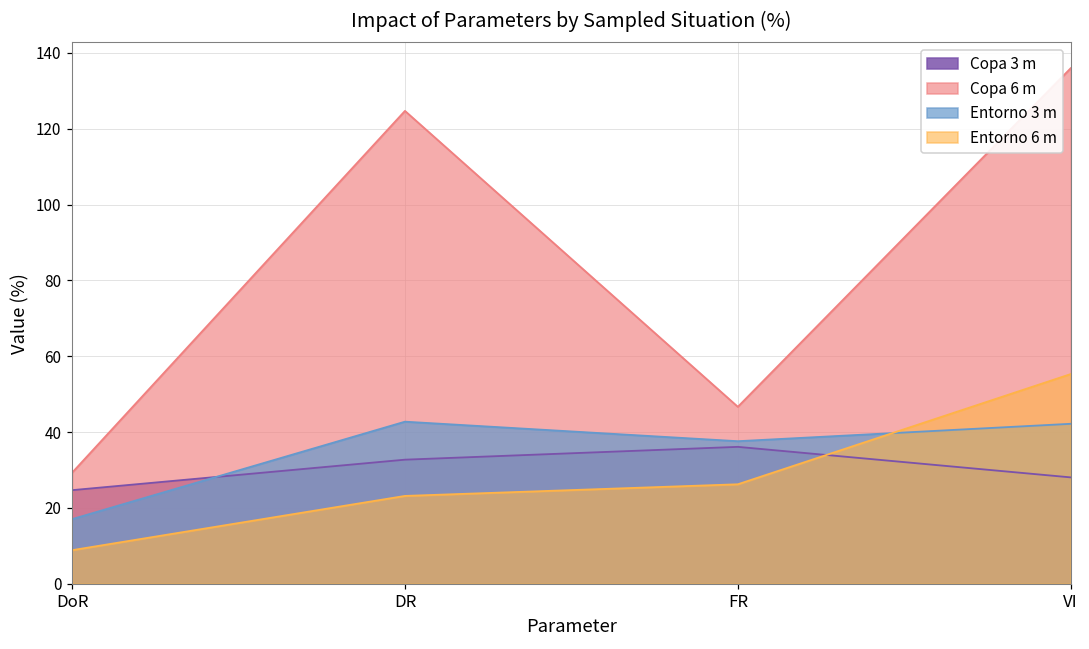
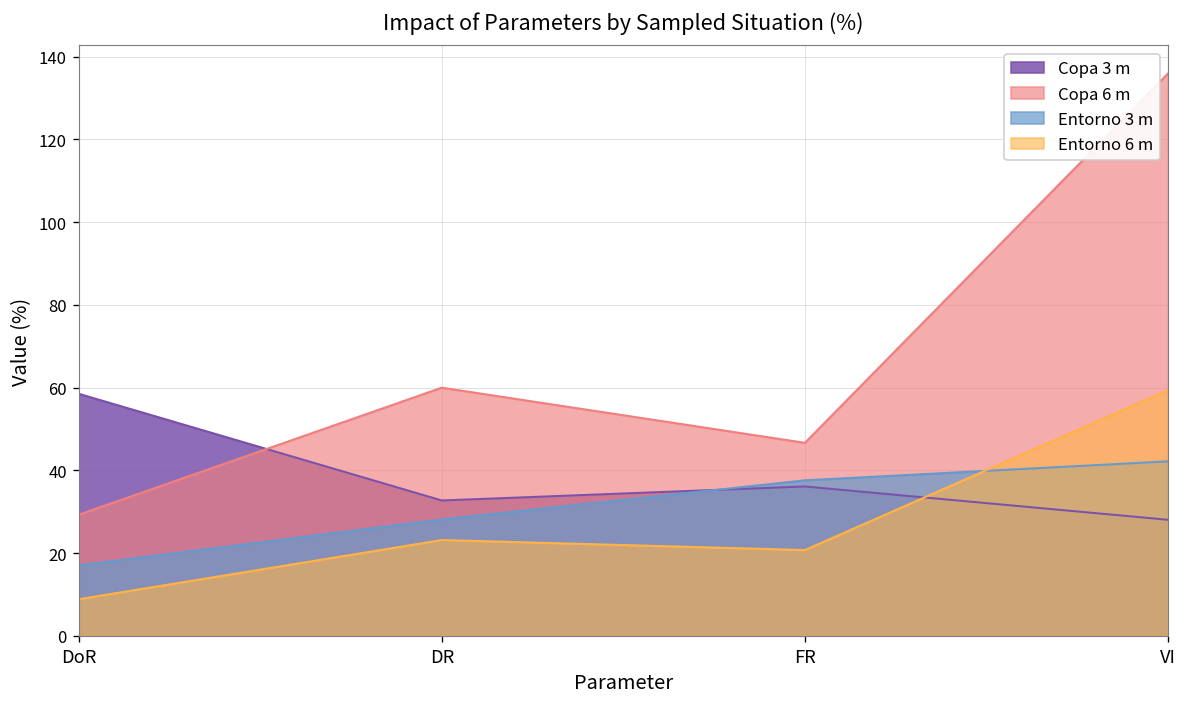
Copa 3 m, DoR: 25 -> 59
Copa 6 m, DR: 125 -> 60
Entorno 3 m, DR: 43 -> 28
Entorno 6 m, FR: 26 -> 21
Entorno 6 m, VI: 55 -> 59
